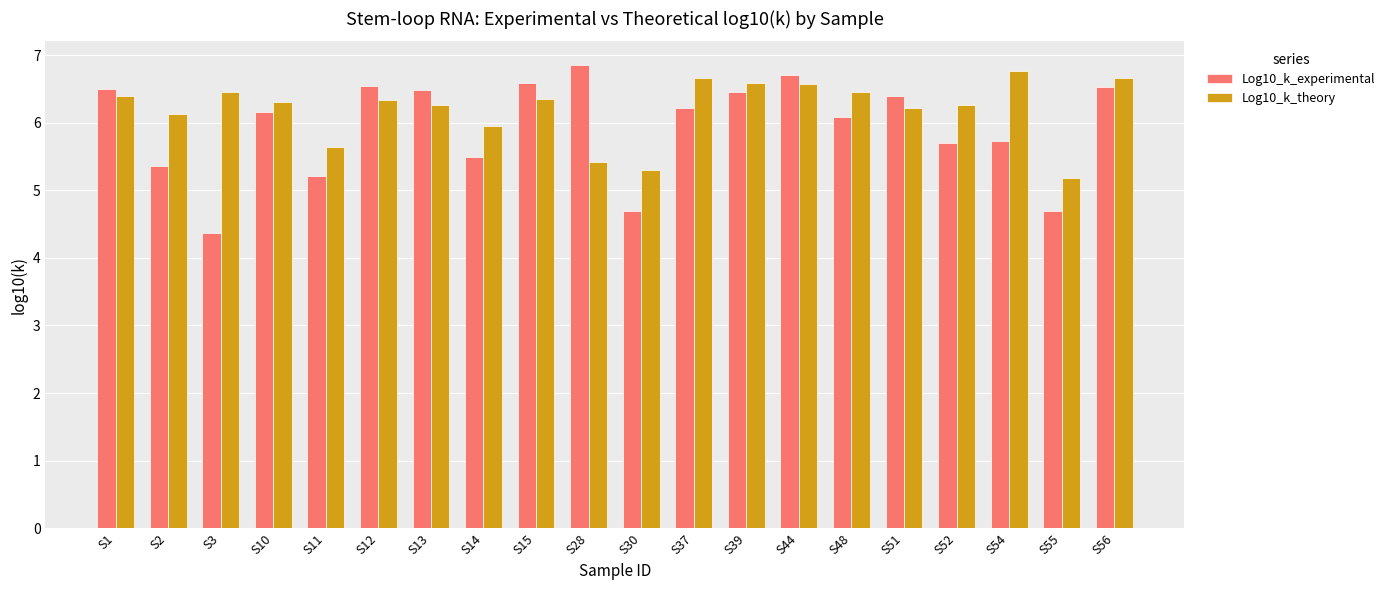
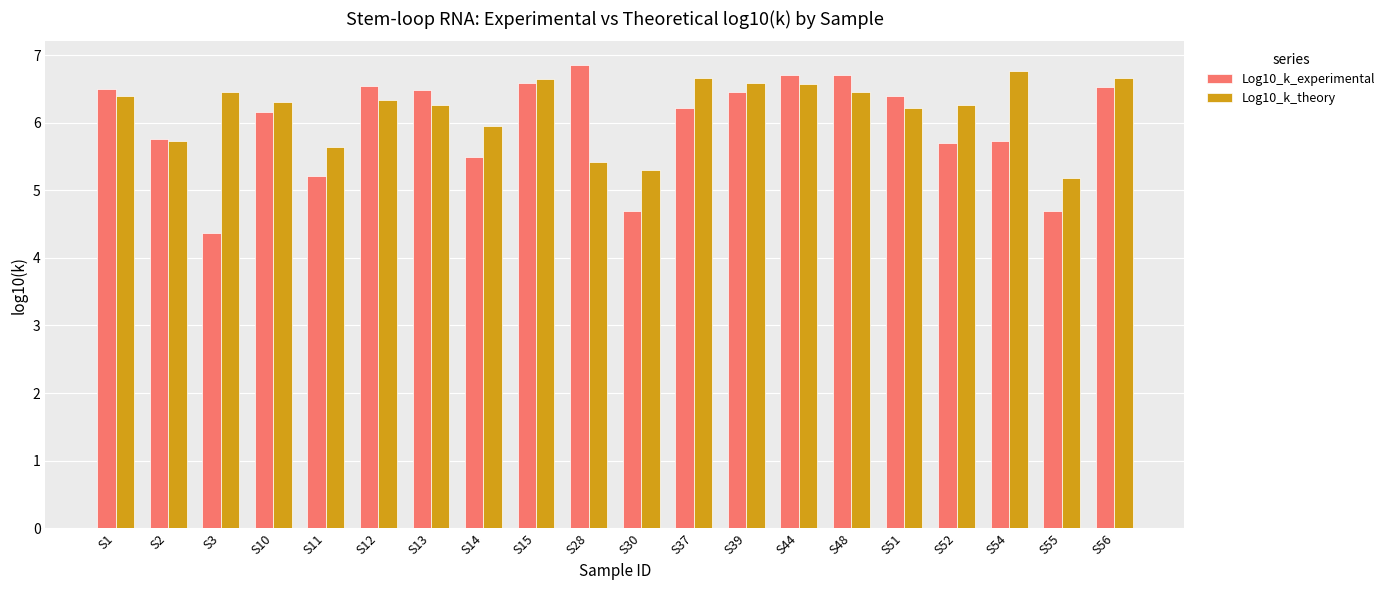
Log10_k_experimental, S2: 5.4 -> 5.8
Log10_k_theory, S2: 6.1 -> 5.7
Log10_k_theory, S15: 6.4 -> 6.6
Log10_k_experimental, S48: 6.1 -> 6.7
